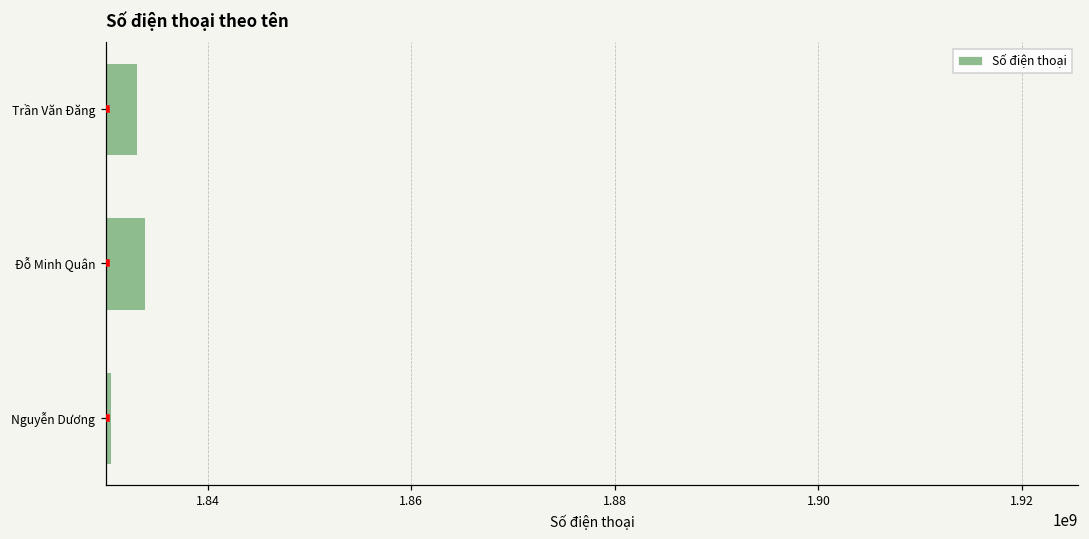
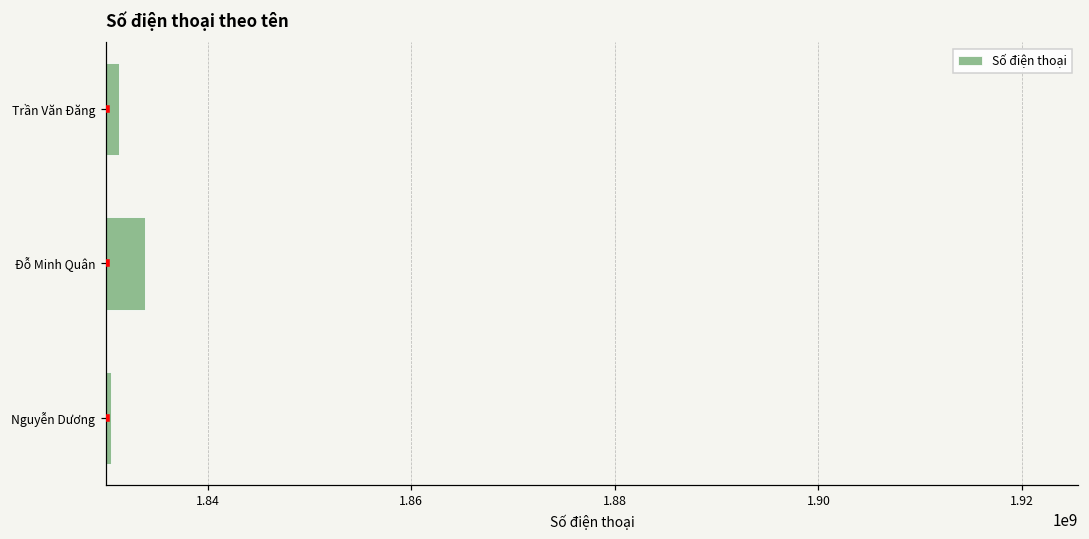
Số điện thoại, Trần Văn Đăng: 1833000000 -> 1831000000
